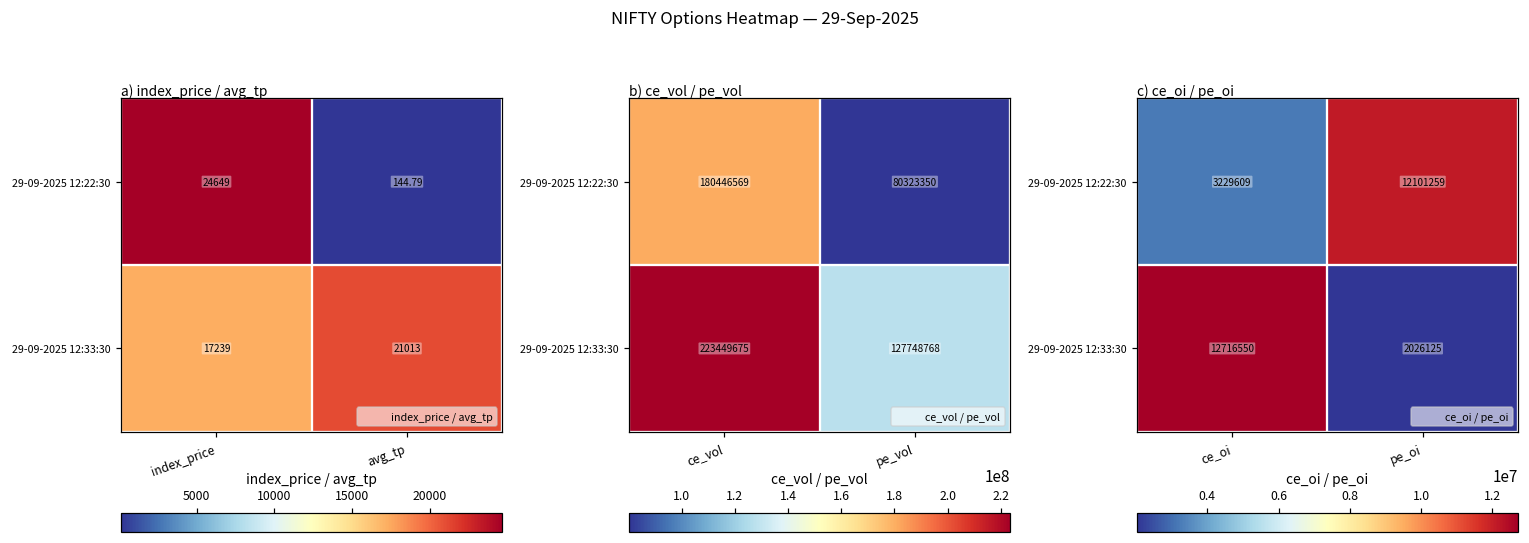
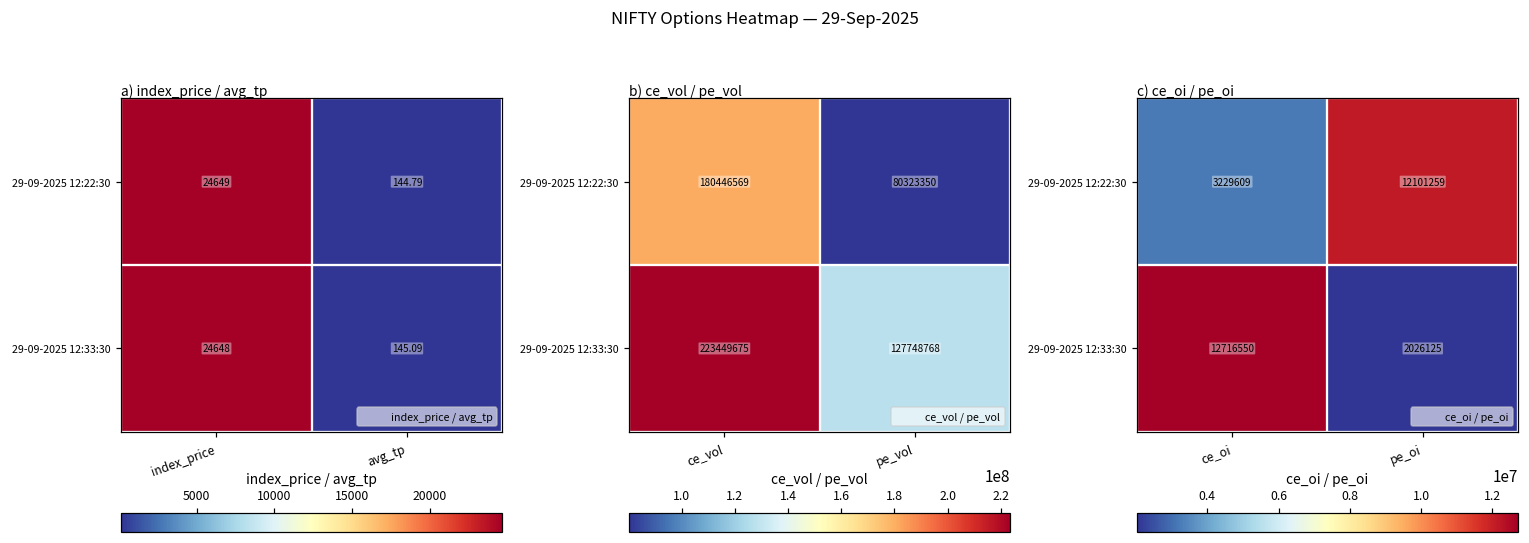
a) index_price / avg_tp, 29-09-2025 12:33:30, index_price: 17239 -> 24648
a) index_price / avg_tp, 29-09-2025 12:33:30, avg_tp: 21013 -> 145.09
